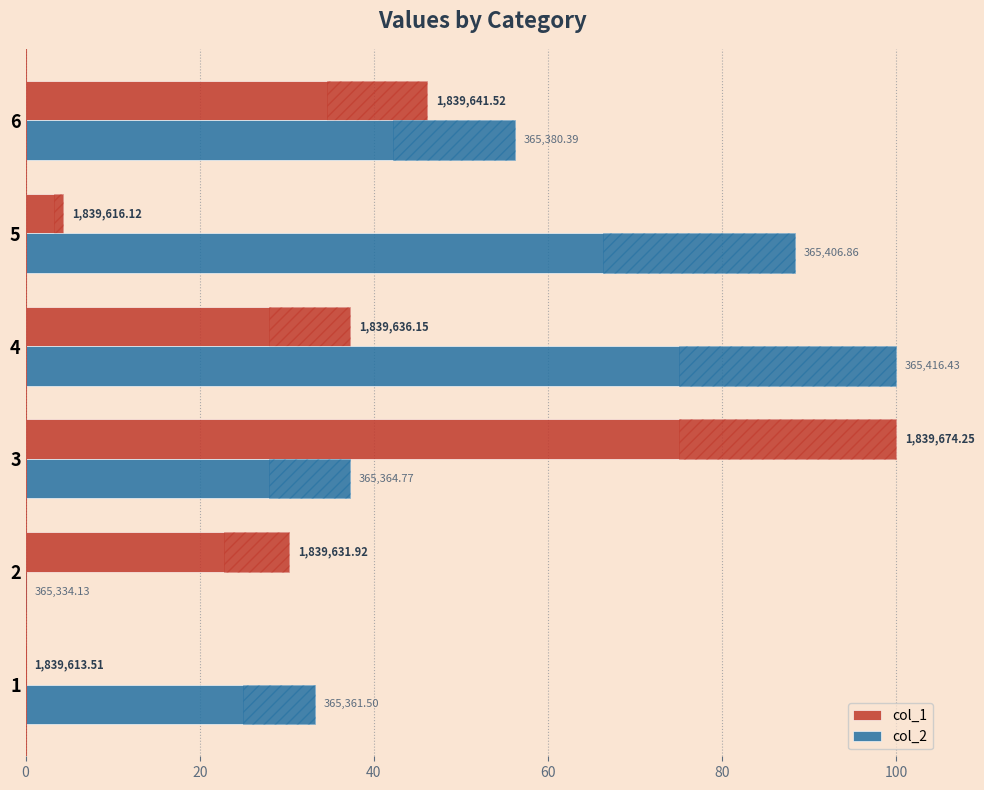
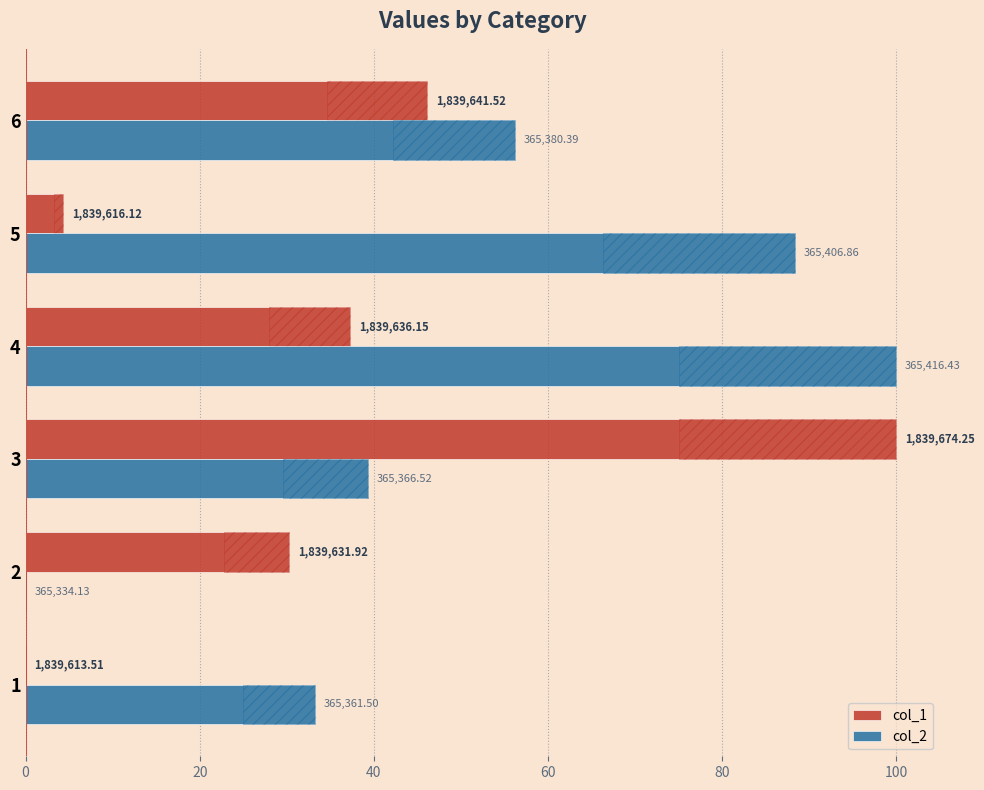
col_2, 3: 365,364.77 -> 365,366.52
